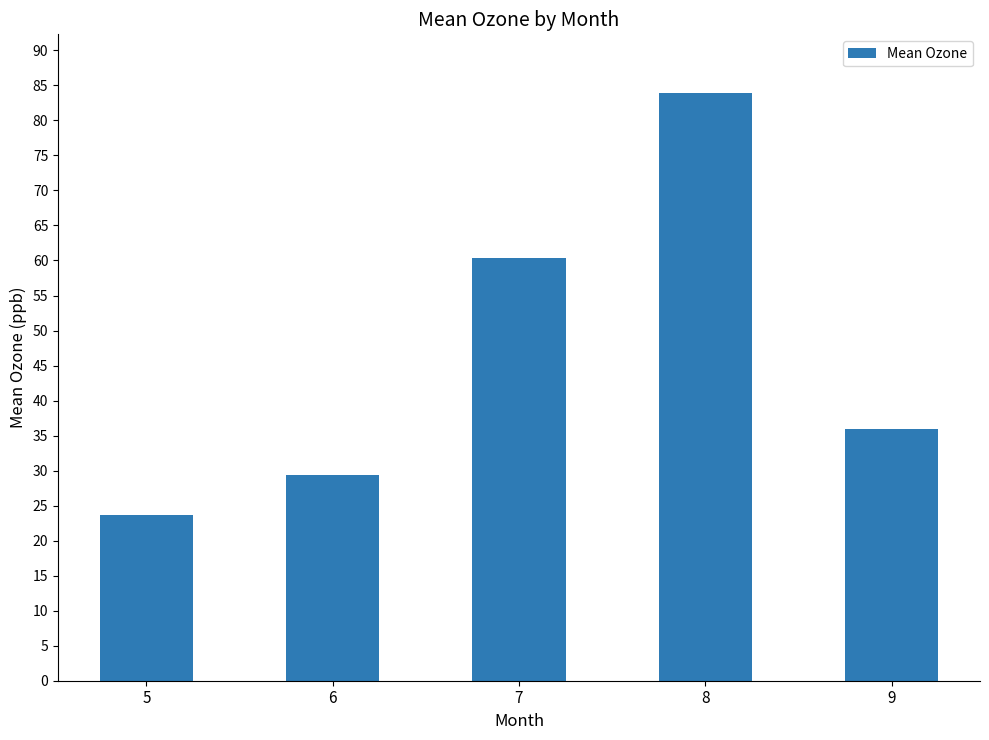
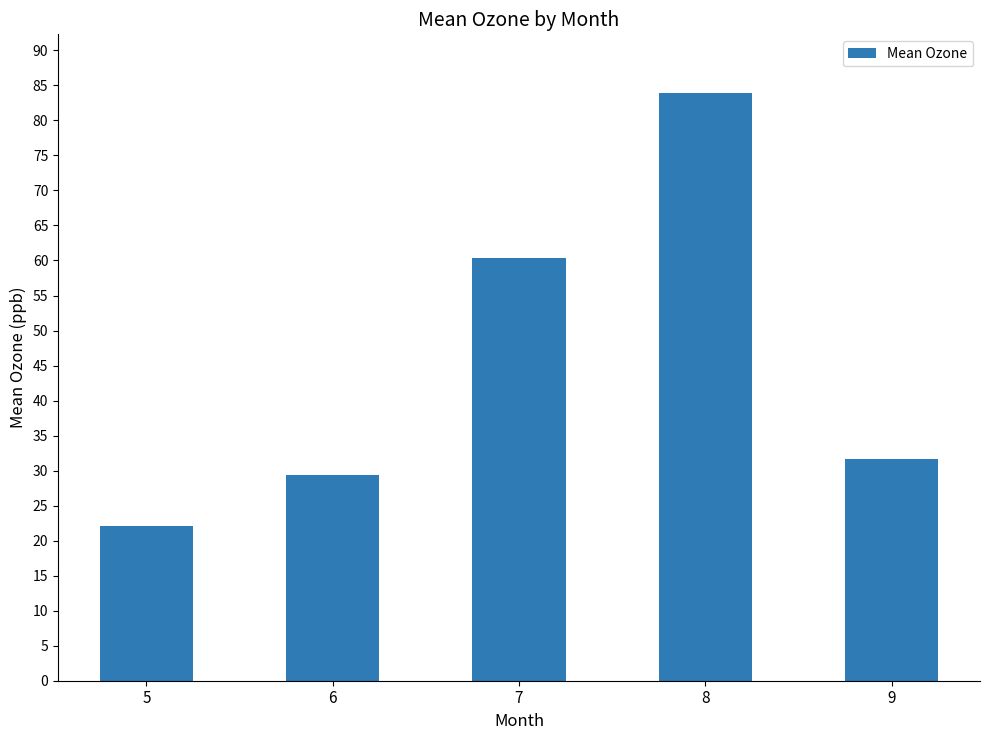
5: 24 -> 22
9: 36 -> 32
